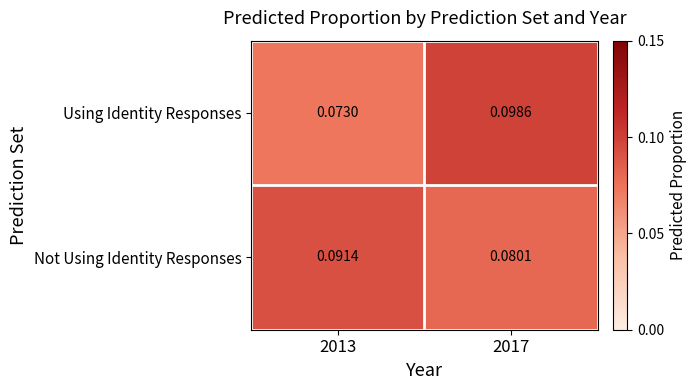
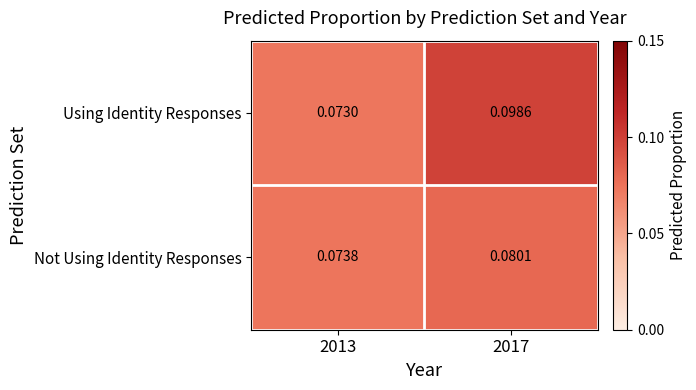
Not Using Identity Responses, 2013: 0.0914 -> 0.0738
